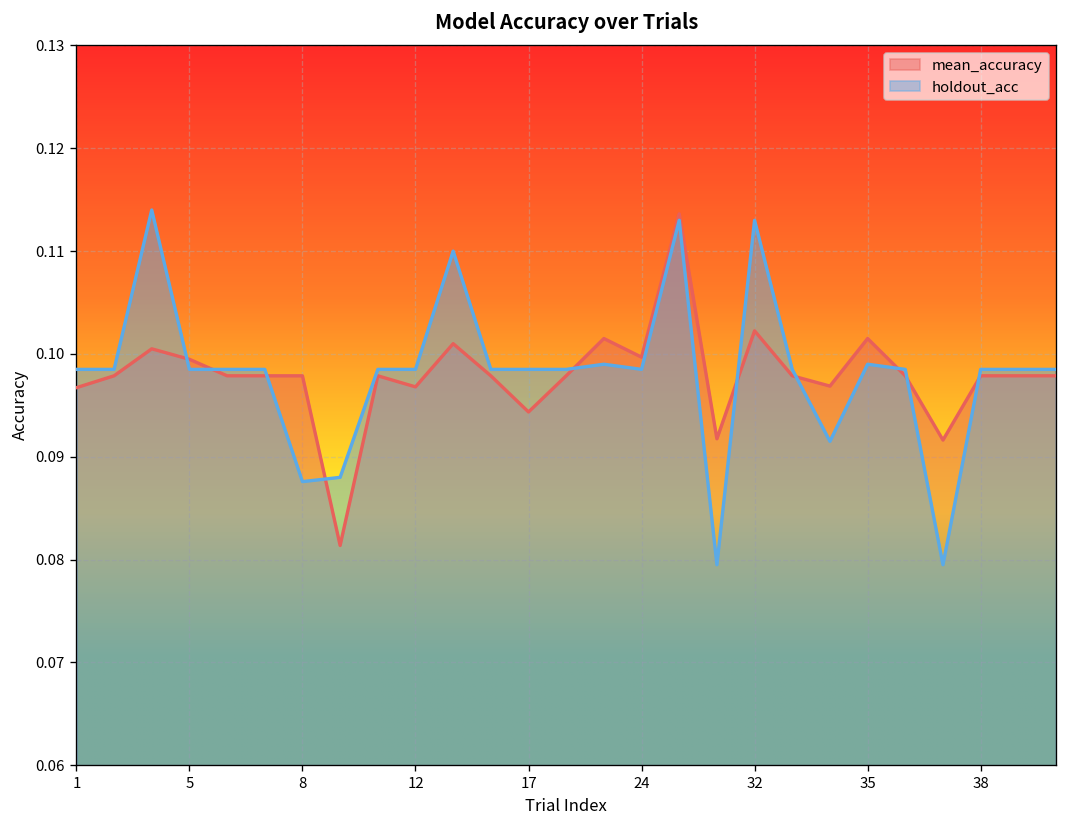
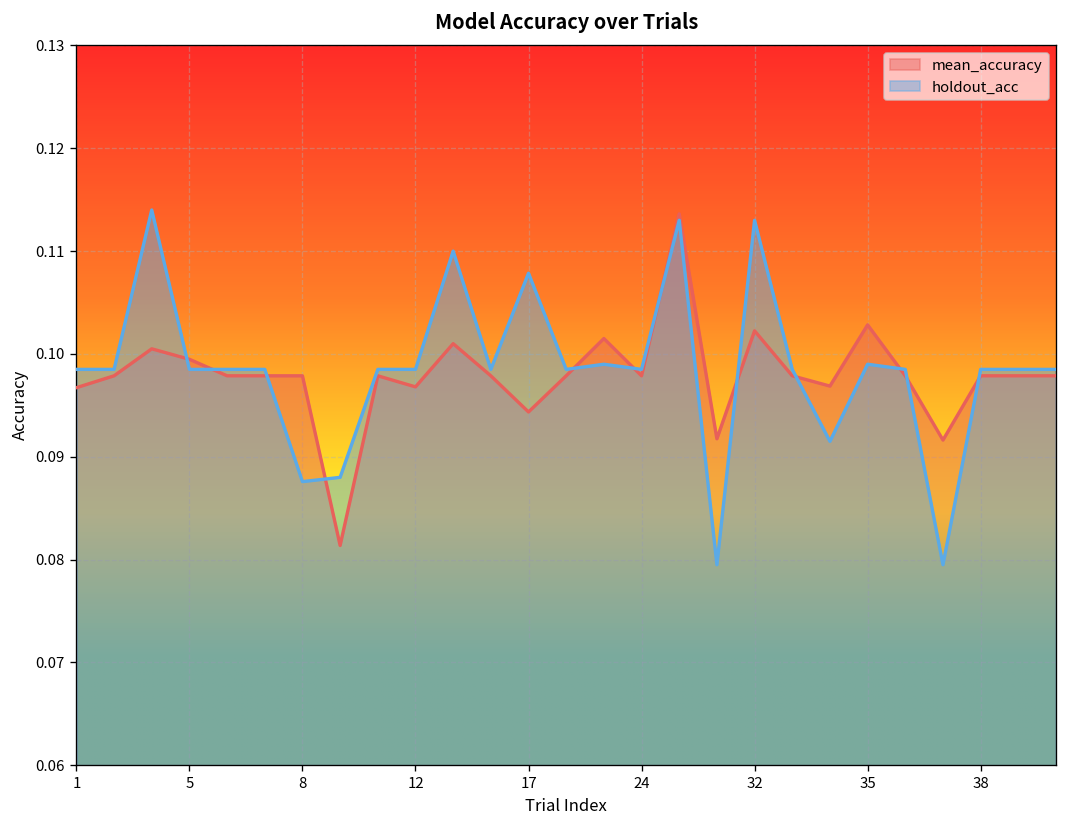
holdout_acc, 17: 0.098 -> 0.108
mean_accuracy, 24: 0.100 -> 0.098
mean_accuracy, 35: 0.101 -> 0.103
